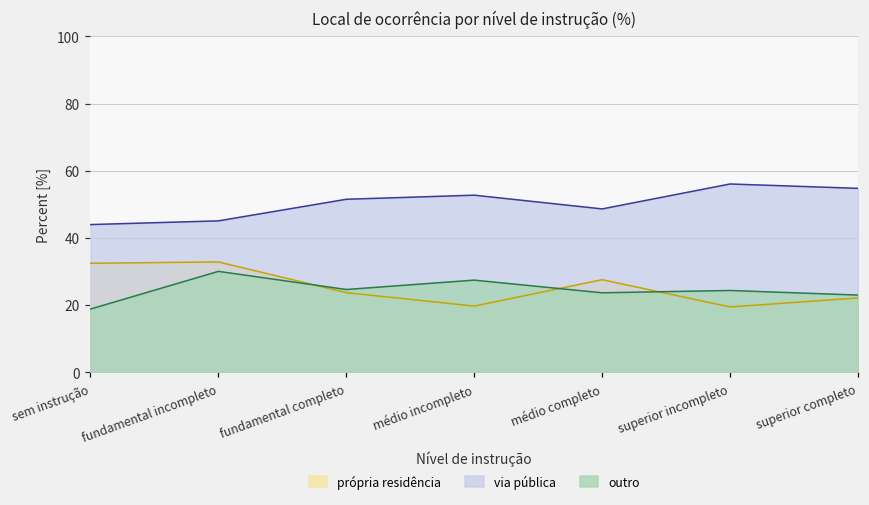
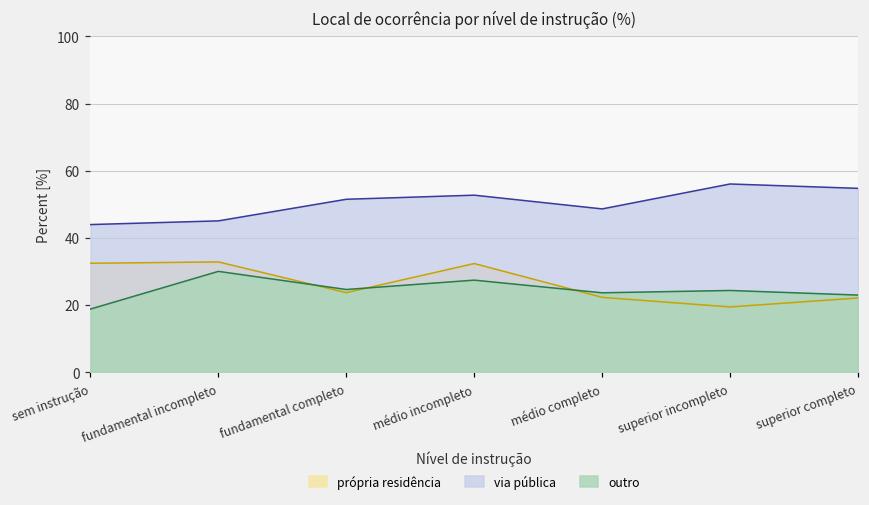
própria residência, médio incompleto: 20 -> 32
própria residência, médio completo: 28 -> 22
